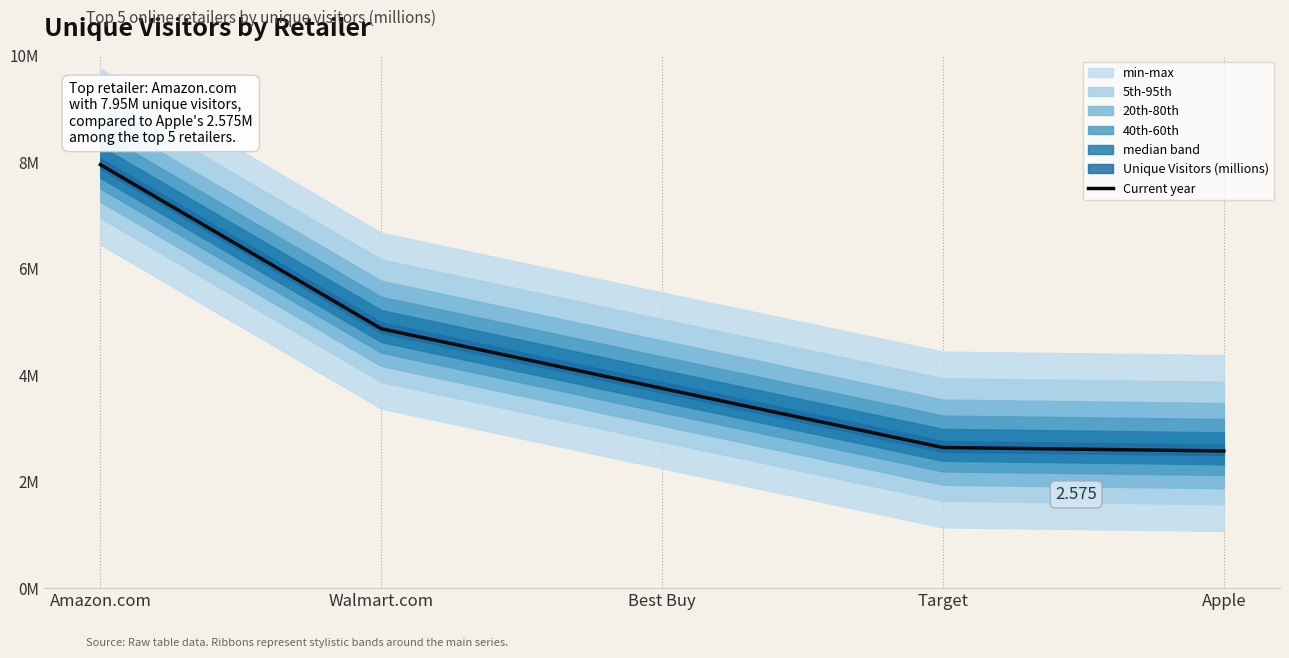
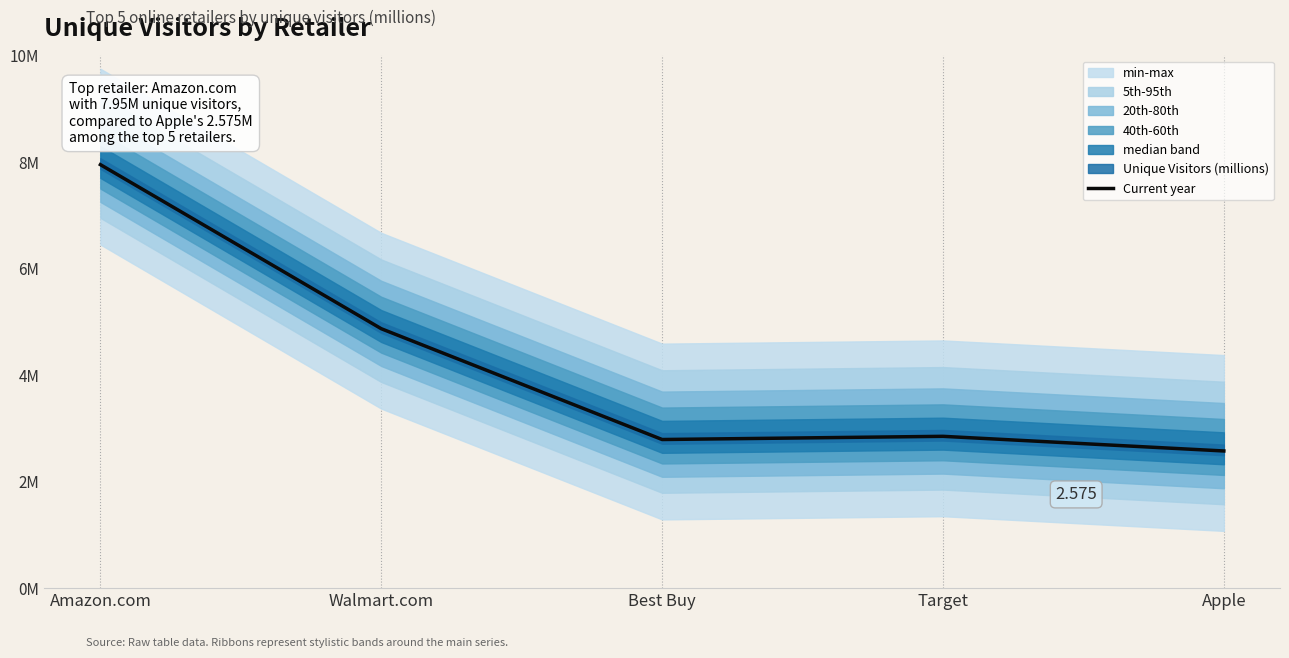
Current year, Best Buy: 3800000 -> 2800000
Current year, Target: 2600000 -> 2900000
